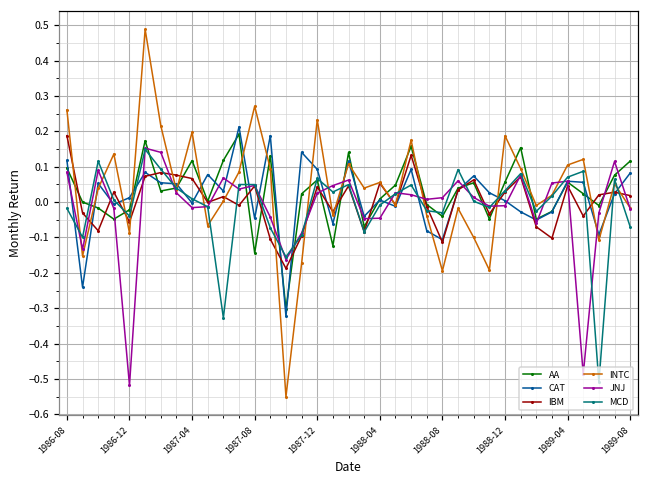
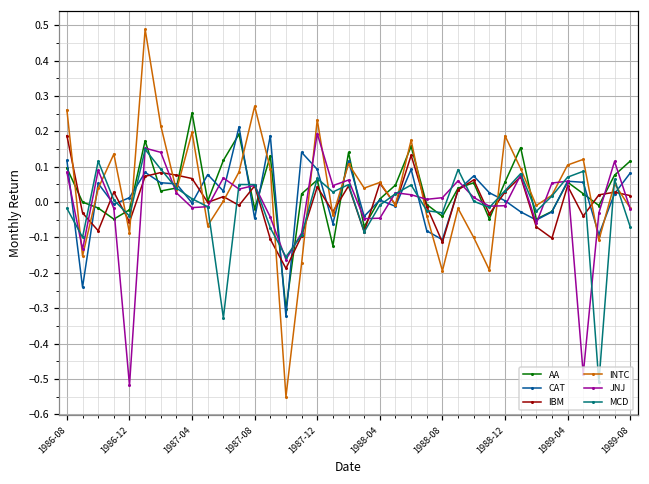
AA, 1987-04: 0.12 -> 0.25
AA, 1987-08: -0.14 -> -0.02
JNJ, 1987-12: 0.03 -> 0.19
